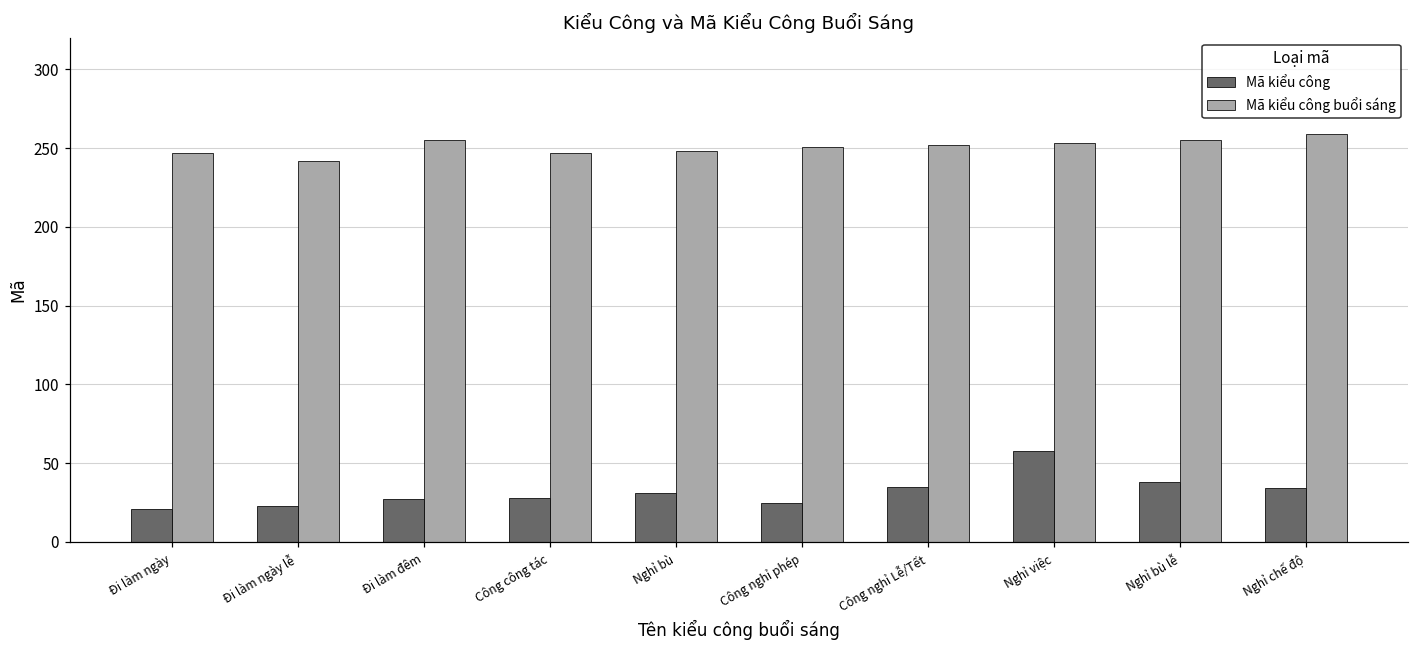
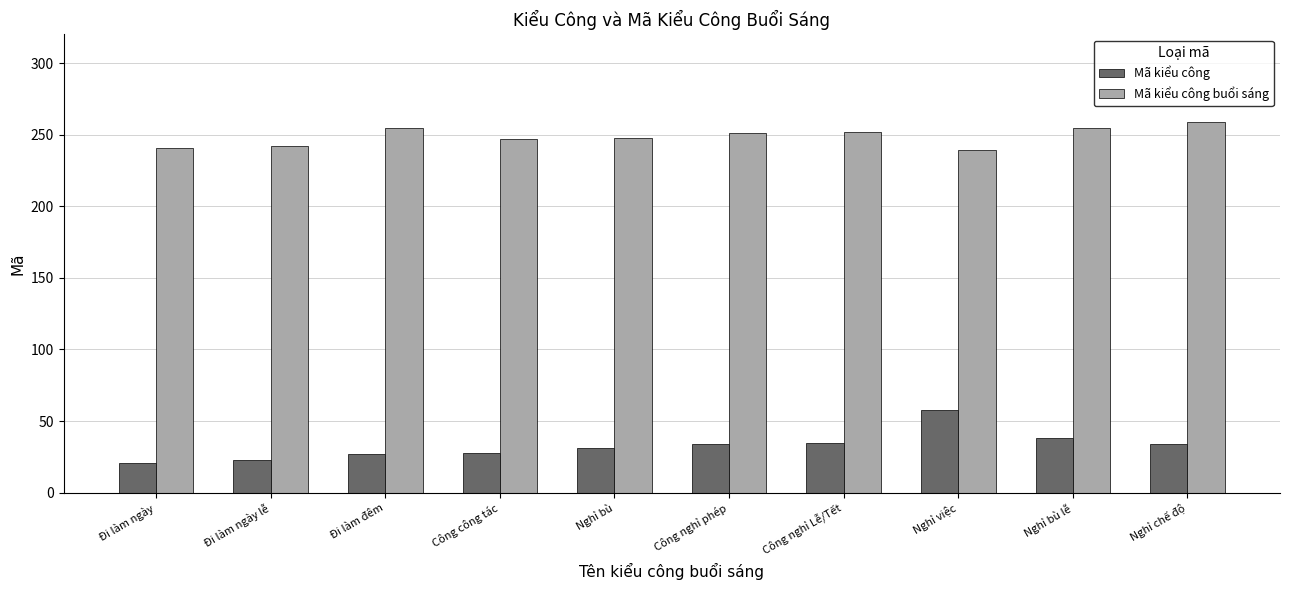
Mã kiểu công buổi sáng, Đi làm ngày: 247 -> 241
Mã kiểu công, Công nghỉ phép: 25 -> 34
Mã kiểu công buổi sáng, Nghỉ việc: 253 -> 239
